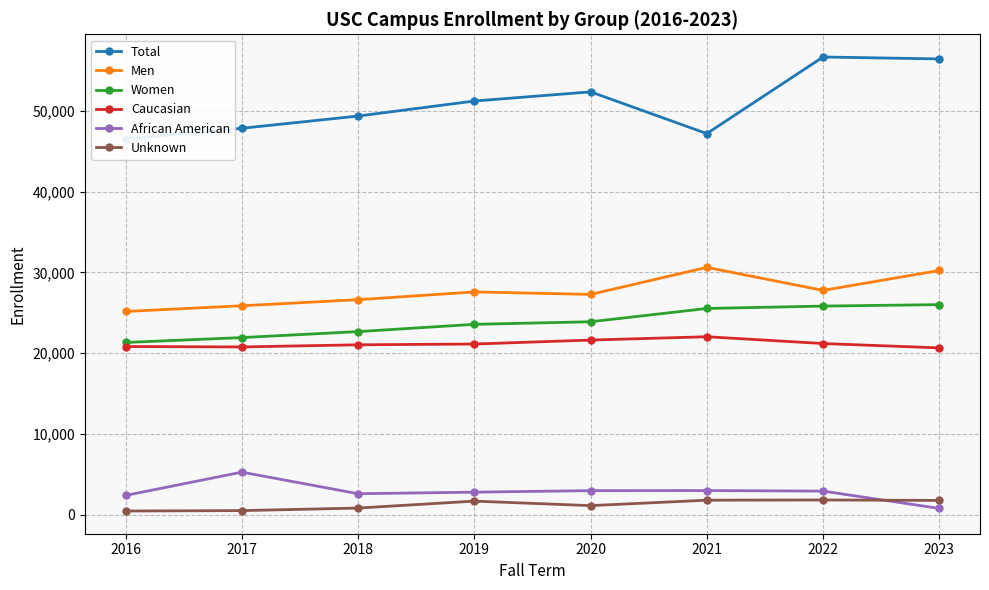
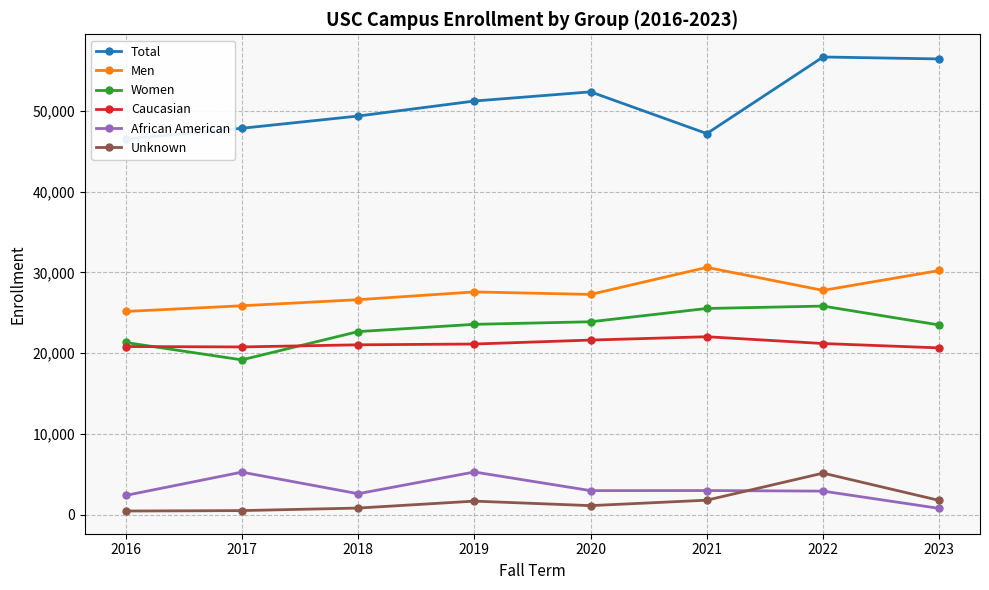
Women, 2017: 22,000 -> 19,000
African American, 2019: 3,000 -> 5,000
Unknown, 2022: 2,000 -> 5,000
Women, 2023: 26,000 -> 23,000
